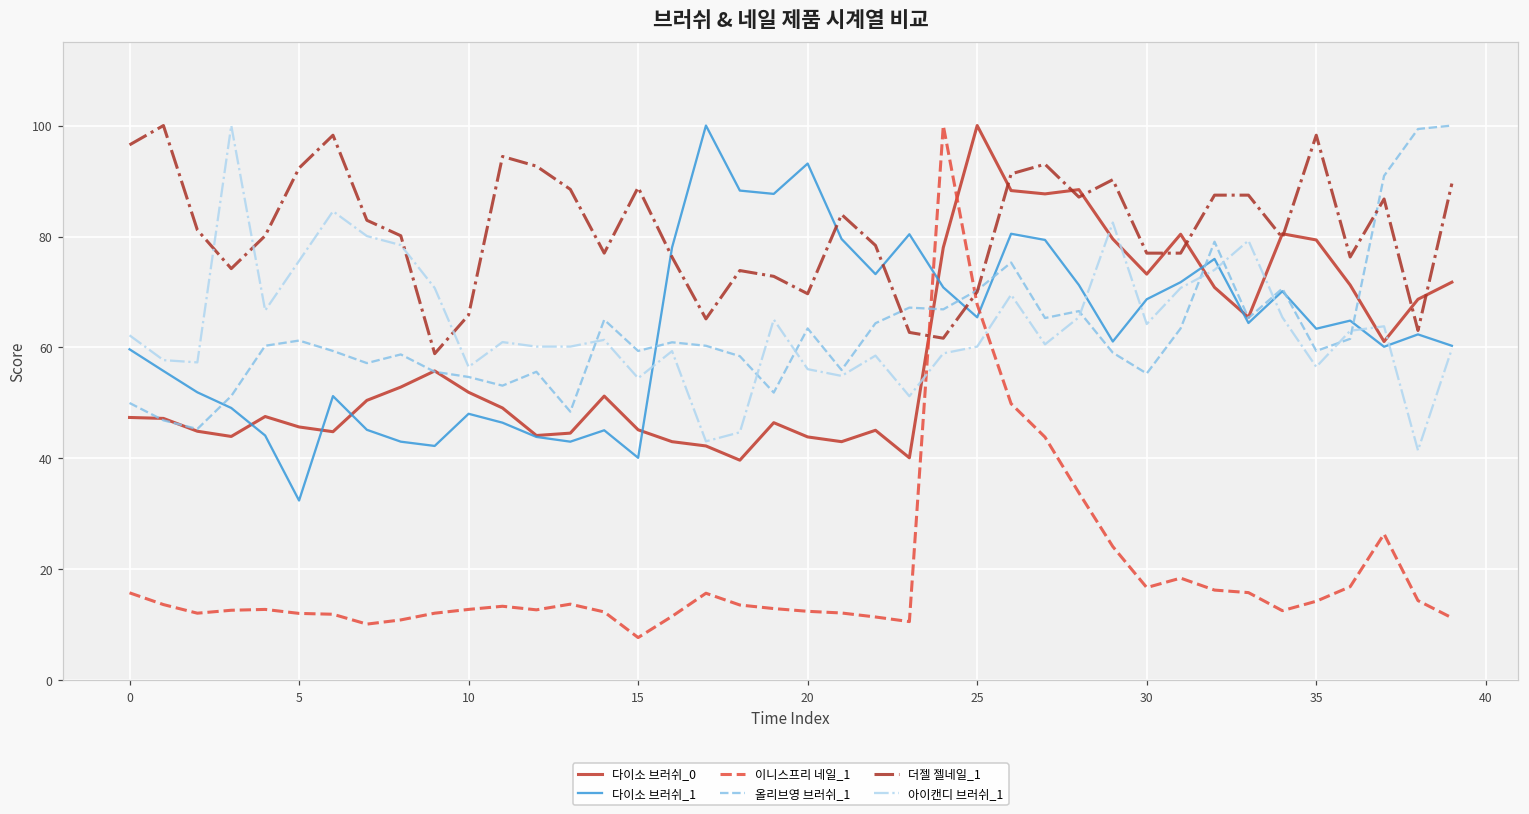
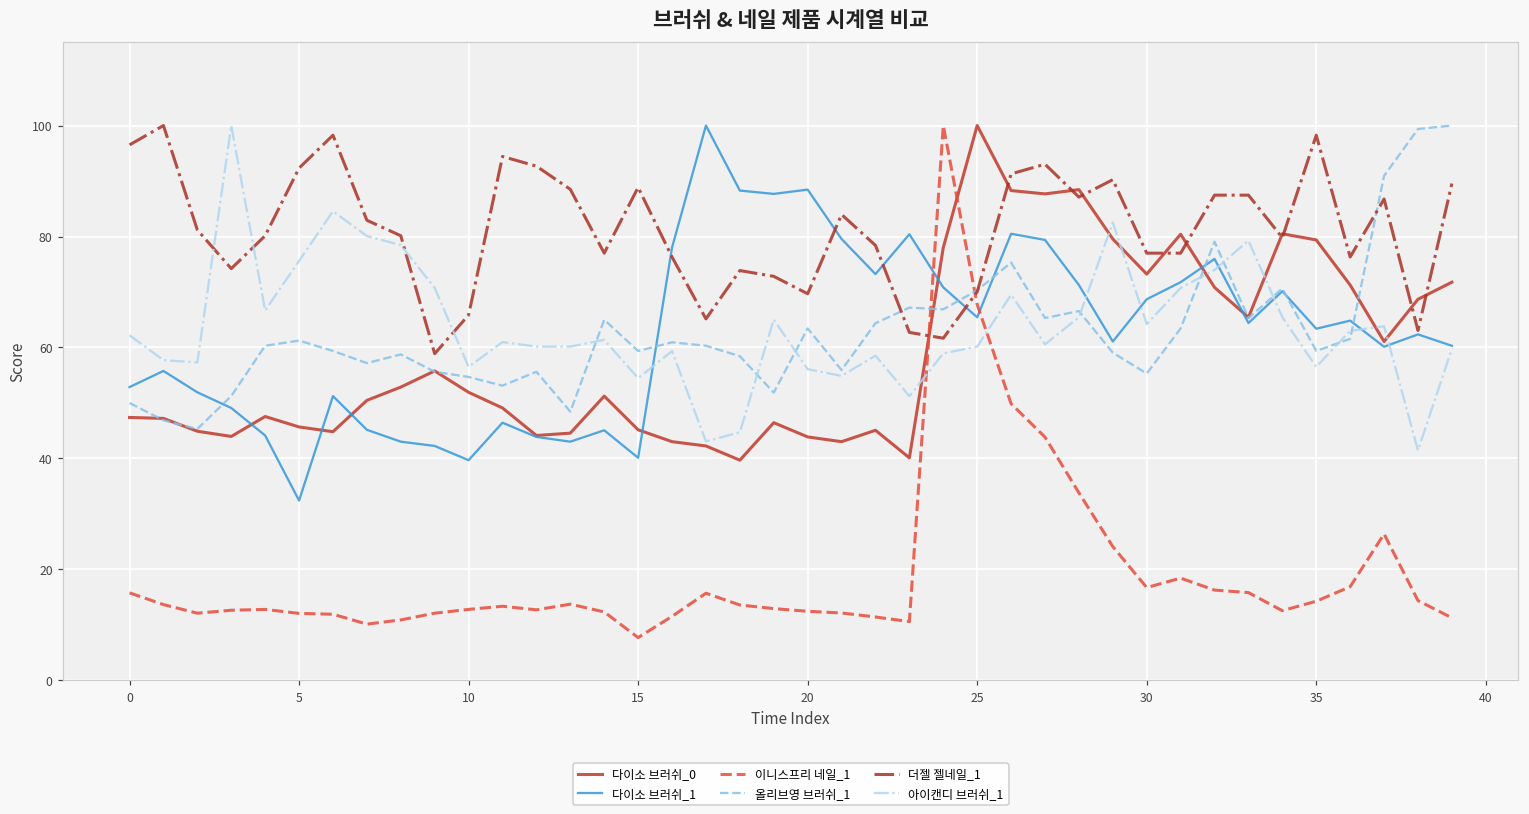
다이소 브러쉬_1, 0: 60 -> 53
다이소 브러쉬_1, 10: 48 -> 40
다이소 브러쉬_1, 20: 93 -> 88
